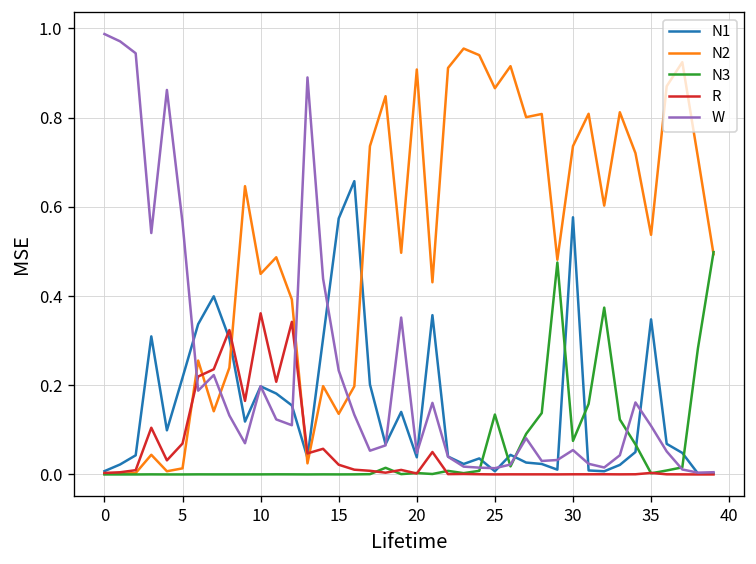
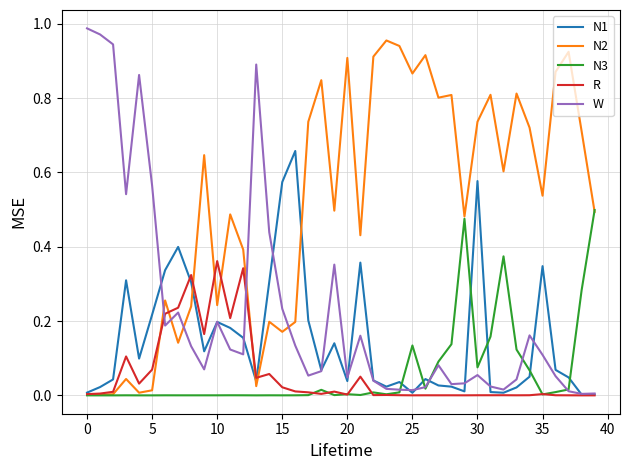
N2, 10: 0.45 -> 0.24
N2, 15: 0.14 -> 0.17
